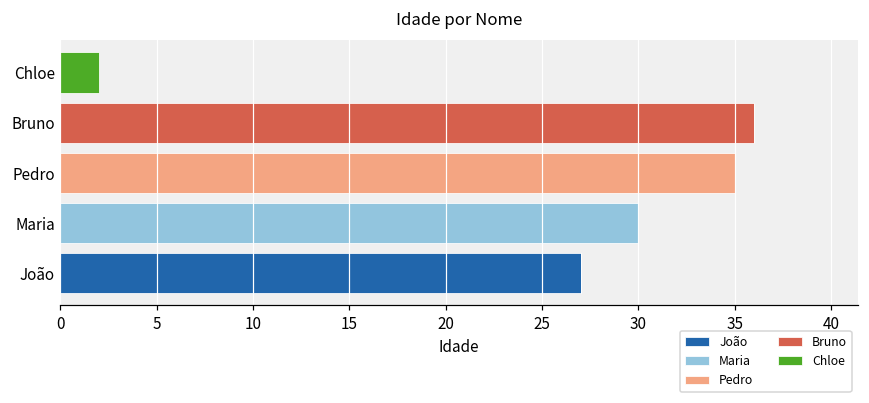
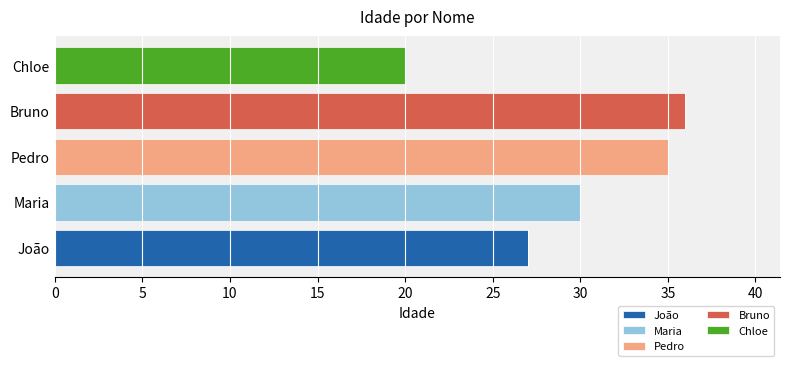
Chloe, Chloe: 2 -> 20
